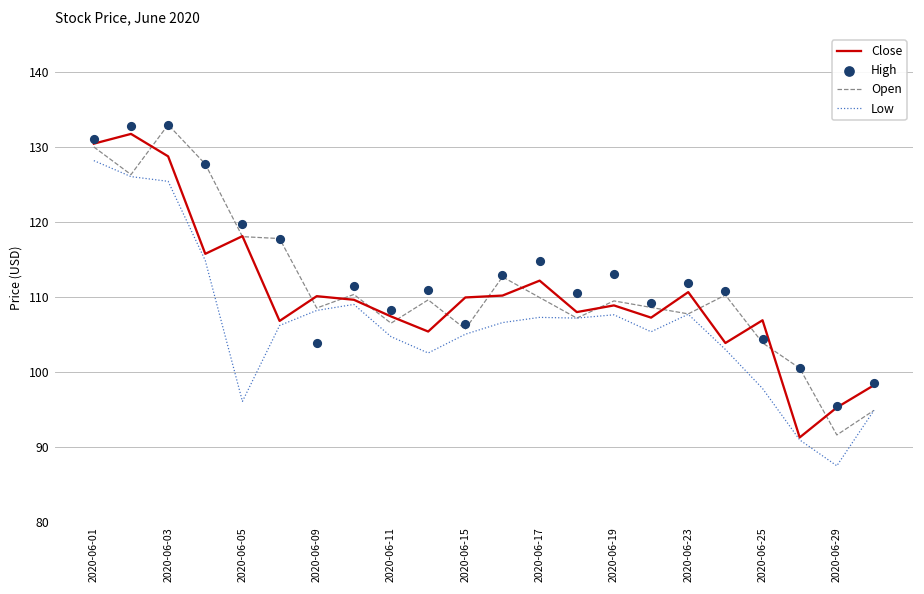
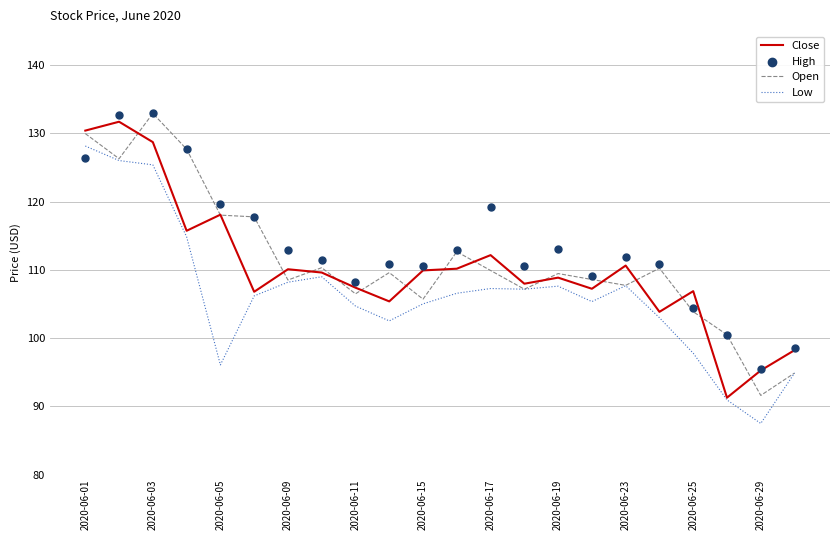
High, 2020-06-01: 131 -> 126
High, 2020-06-09: 104 -> 113
High, 2020-06-15: 106 -> 111
High, 2020-06-17: 115 -> 119
